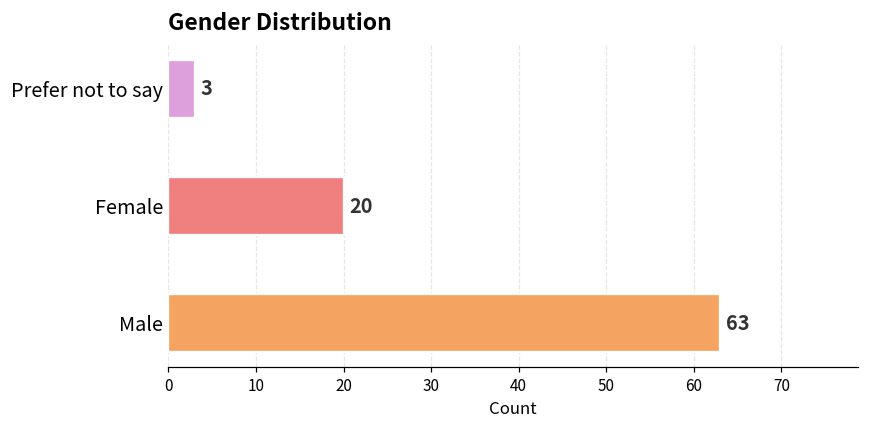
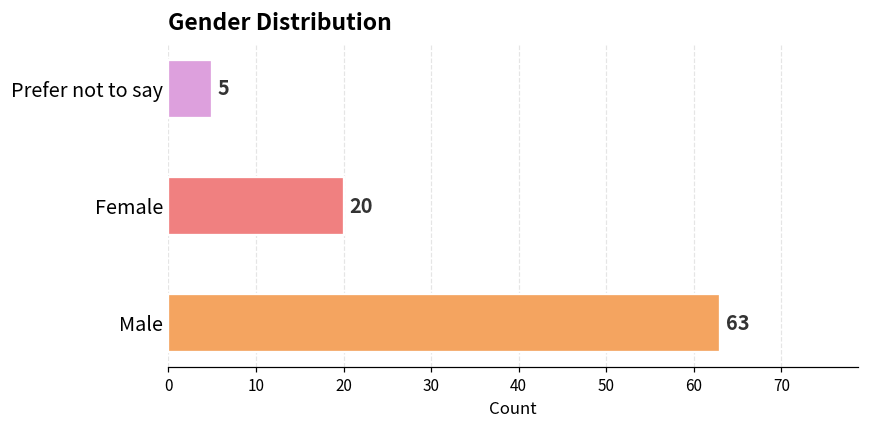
Prefer not to say: 3 -> 5
